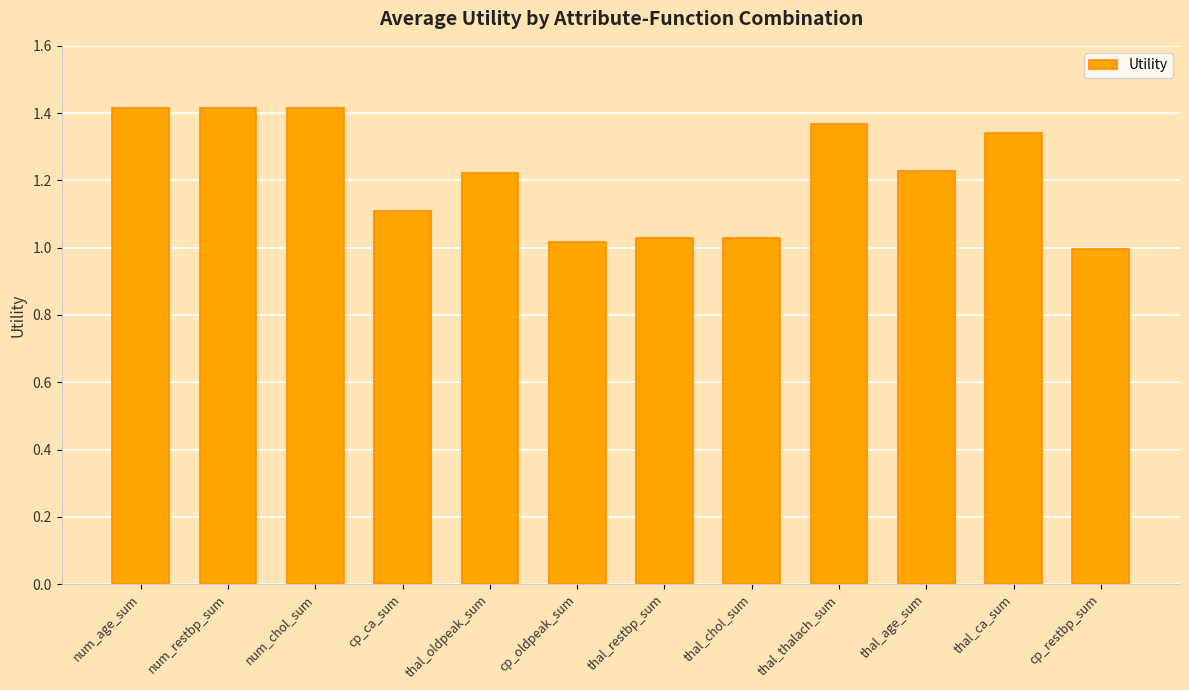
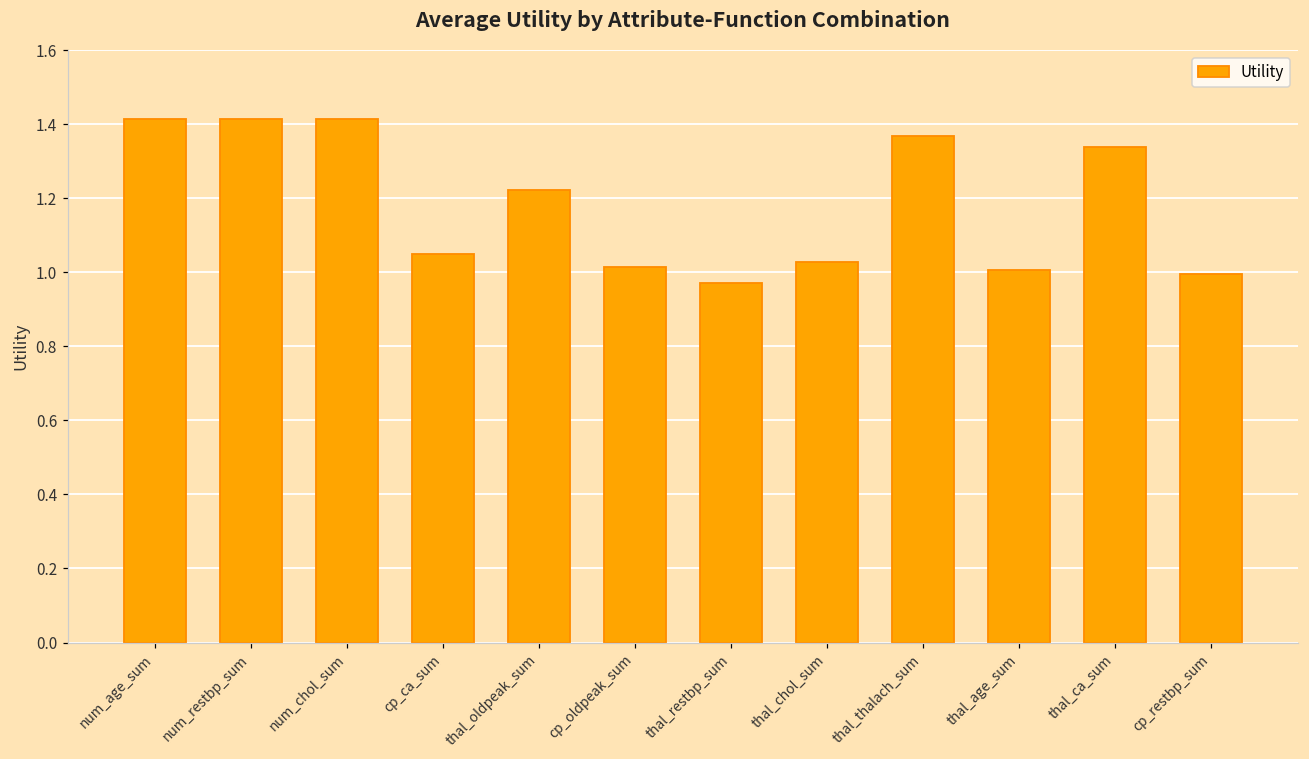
cp_ca_sum: 1.11 -> 1.05
thal_restbp_sum: 1.03 -> 0.97
thal_age_sum: 1.23 -> 1.01
